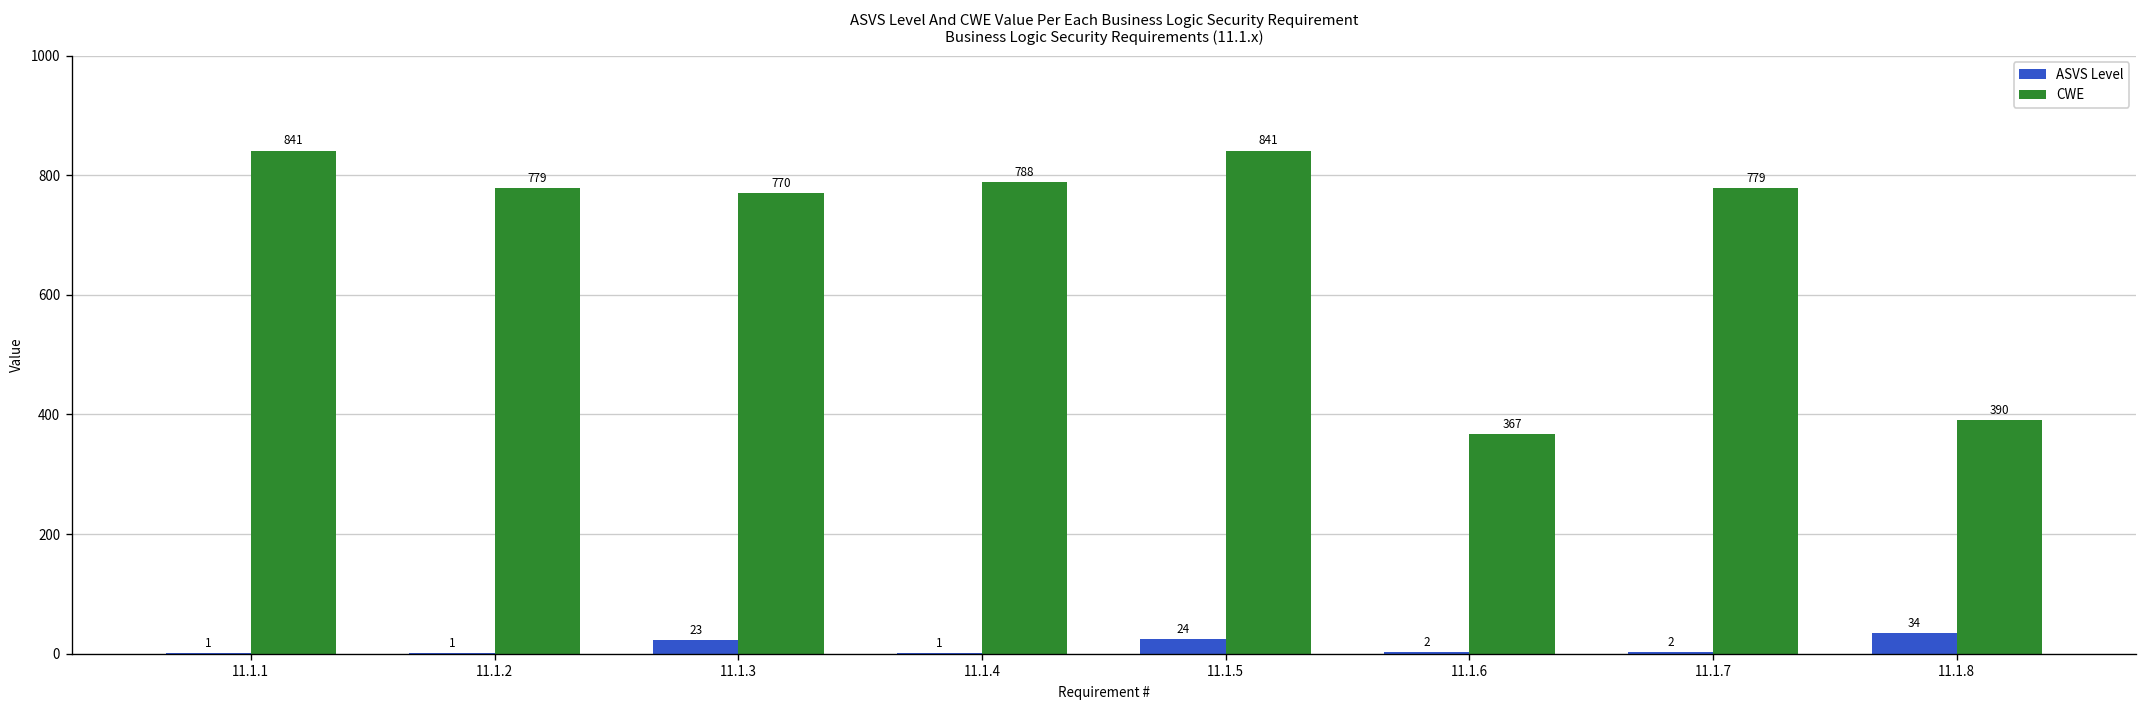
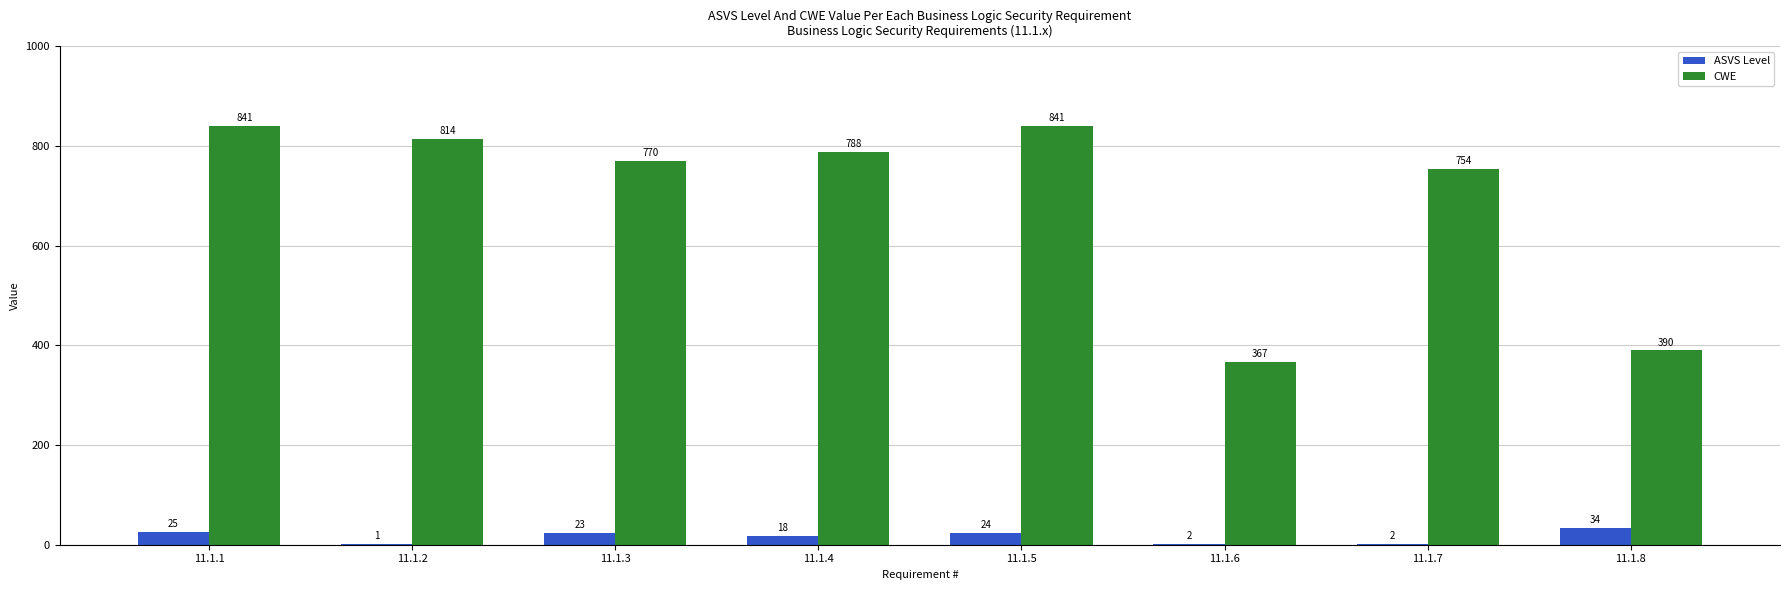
ASVS Level, 11.1.1: 1 -> 25
CWE, 11.1.2: 779 -> 814
ASVS Level, 11.1.4: 1 -> 18
CWE, 11.1.7: 779 -> 754
